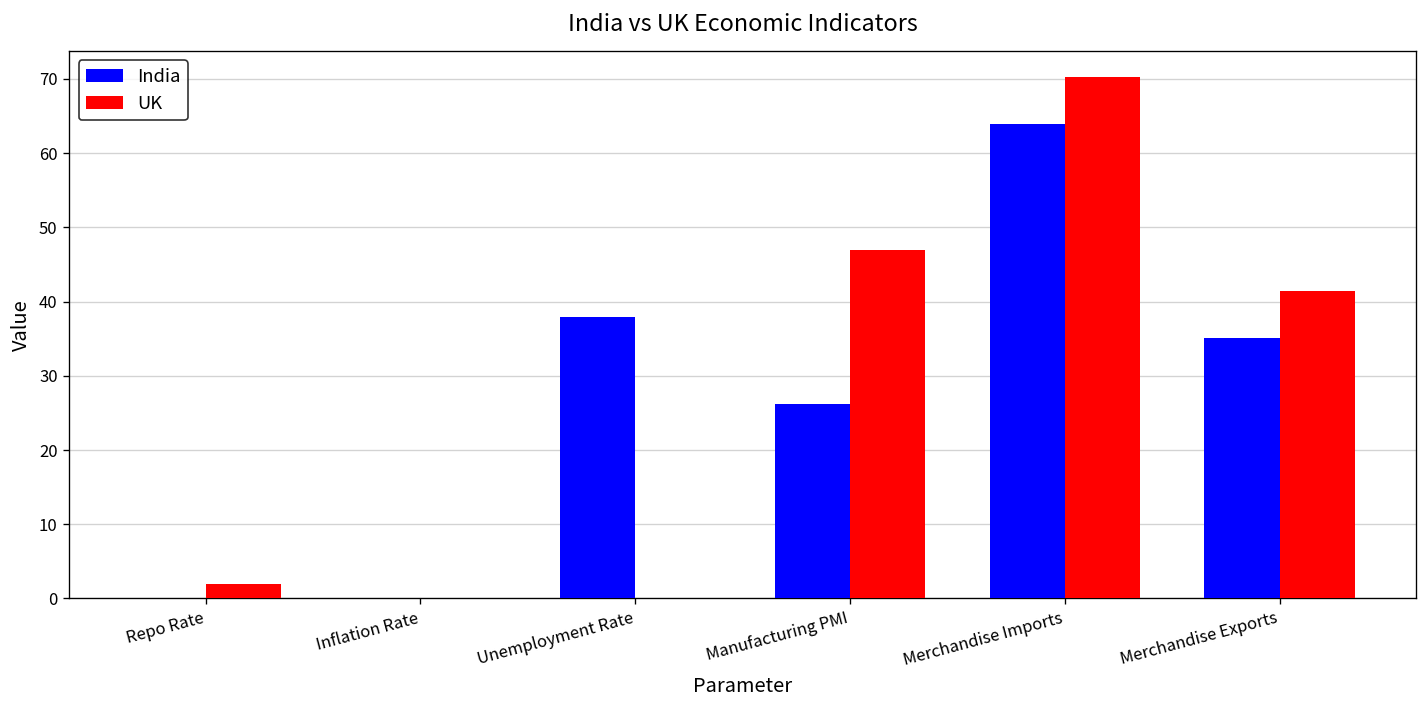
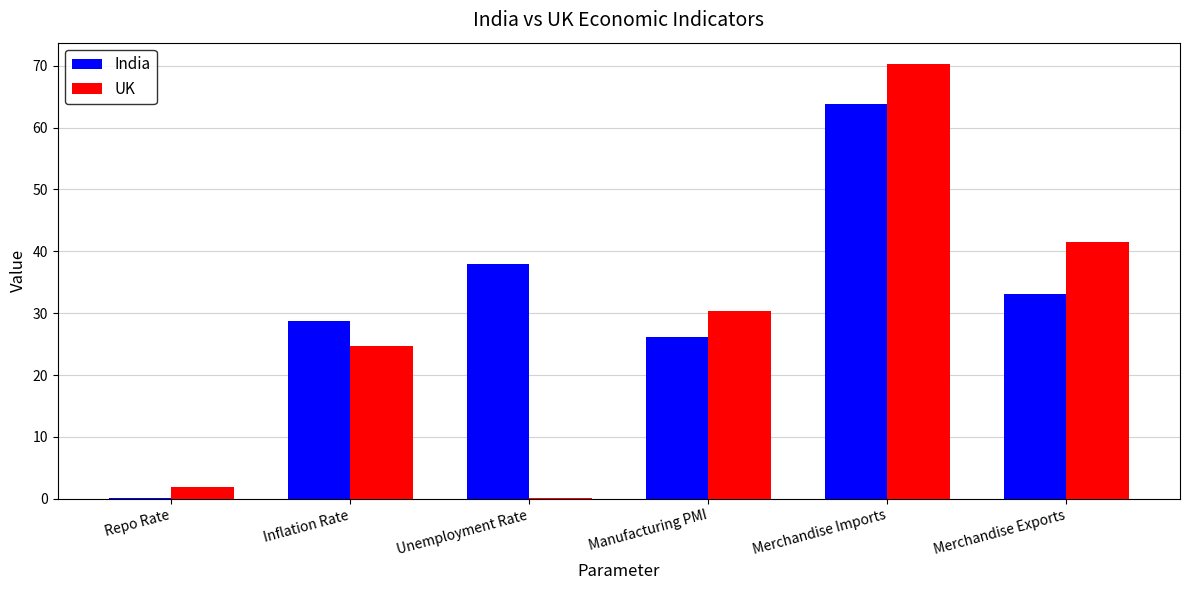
India, Inflation Rate: 0 -> 29
UK, Inflation Rate: 0 -> 25
UK, Manufacturing PMI: 47 -> 30
India, Merchandise Exports: 35 -> 33
